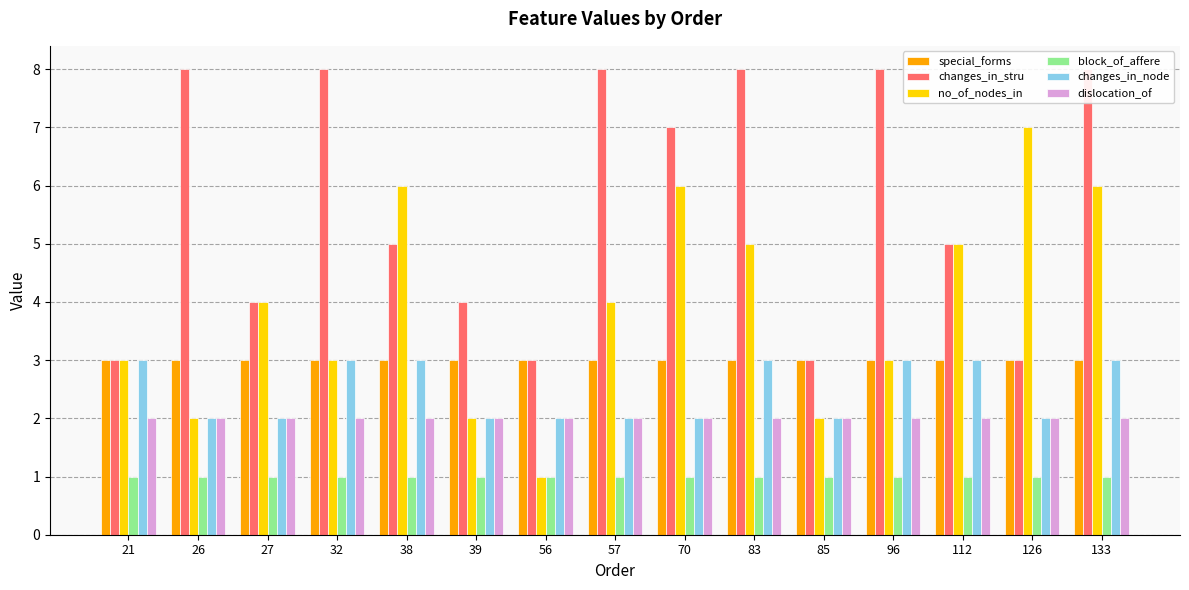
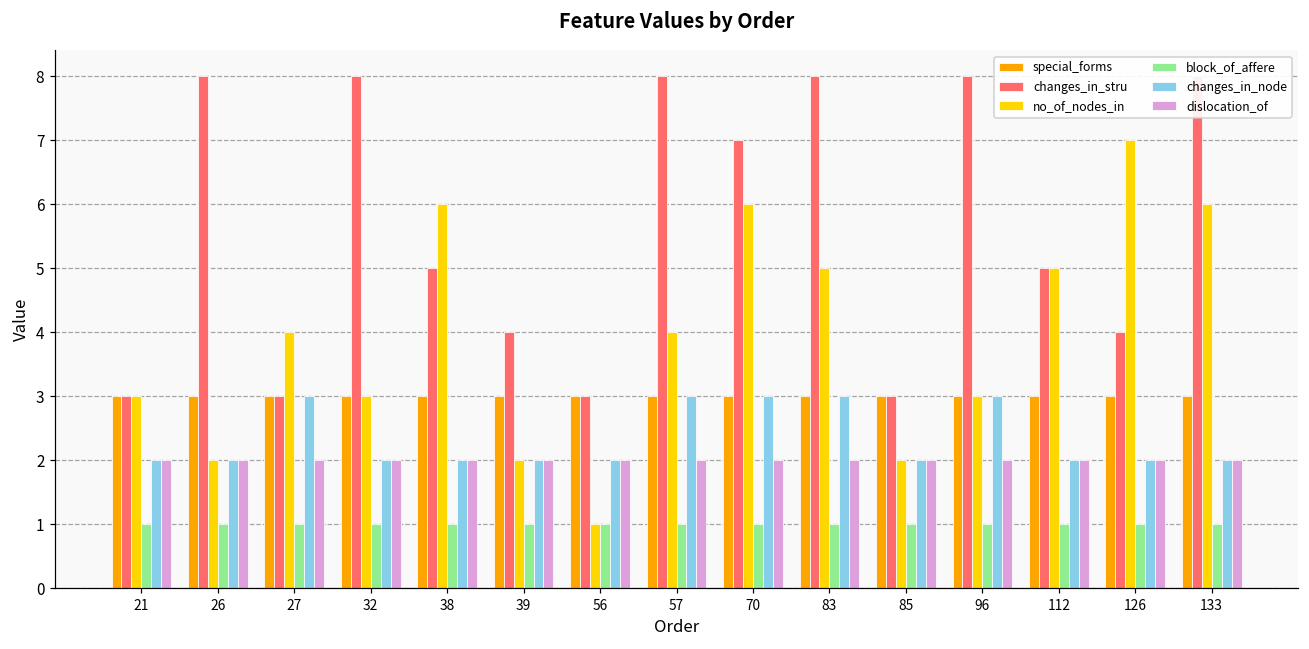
changes_in_node, 21: 3 -> 2
changes_in_stru, 27: 4 -> 3
changes_in_node, 27: 2 -> 3
changes_in_node, 32: 3 -> 2
changes_in_node, 38: 3 -> 2
changes_in_node, 57: 2 -> 3
changes_in_node, 70: 2 -> 3
changes_in_node, 112: 3 -> 2
changes_in_stru, 126: 3 -> 4
changes_in_node, 133: 3 -> 2
